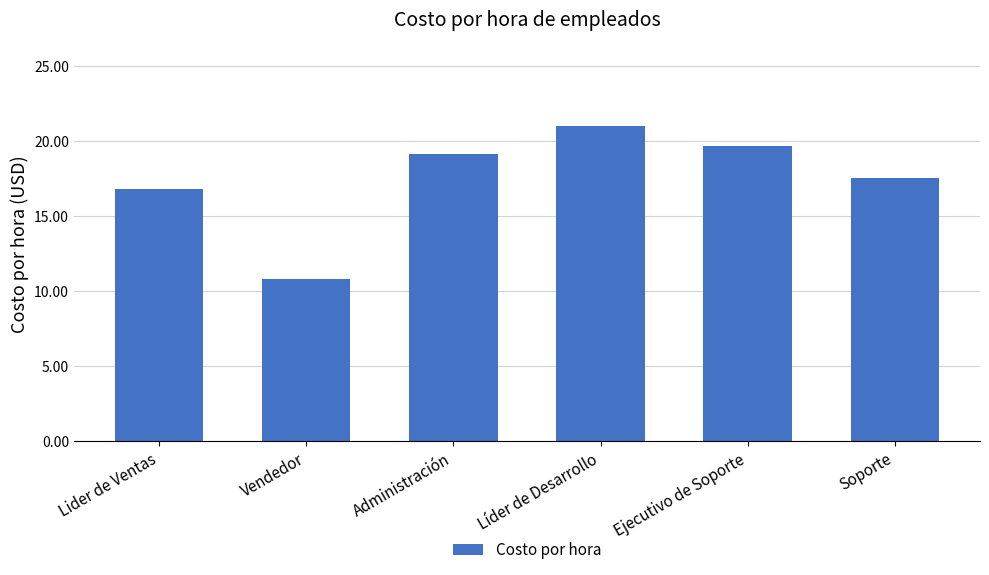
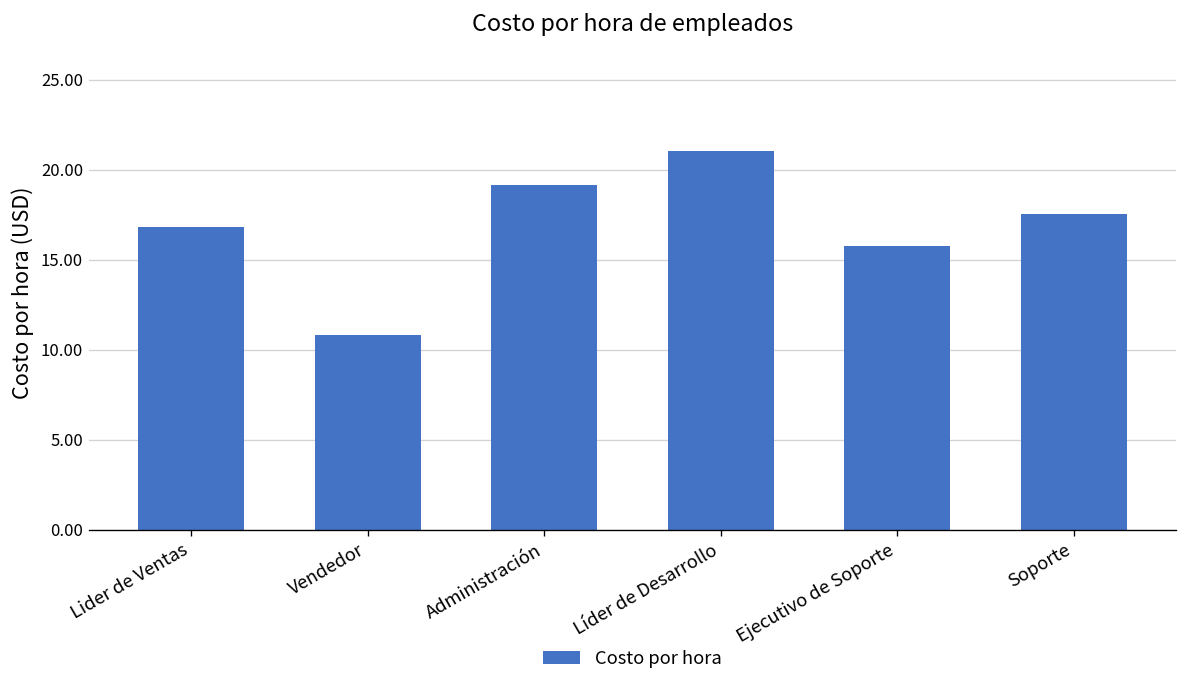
Ejecutivo de Soporte: 19.7 -> 15.8
